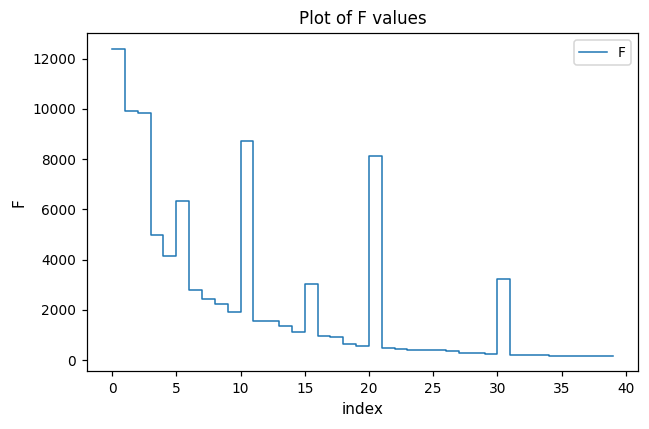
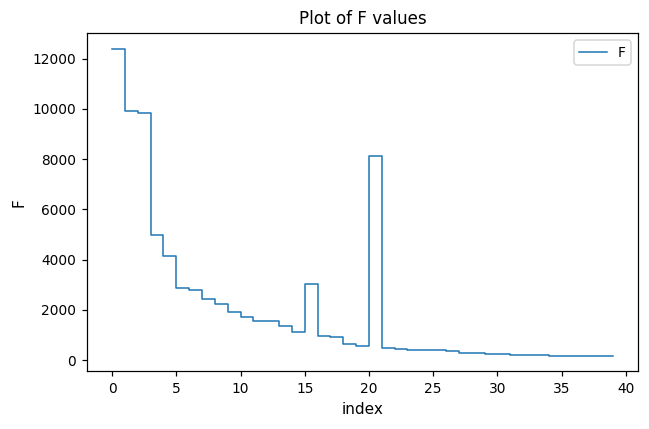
5: 6300 -> 2900
10: 8700 -> 1700
30: 3200 -> 200
